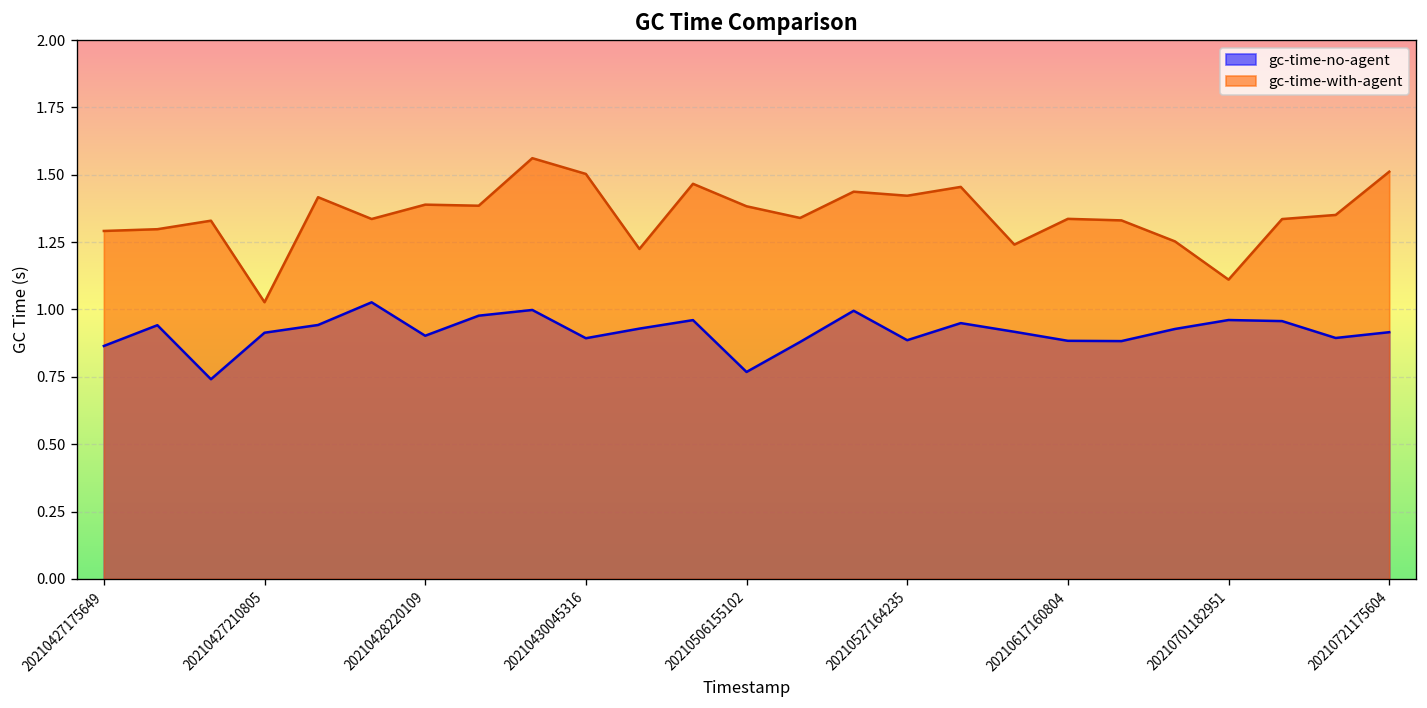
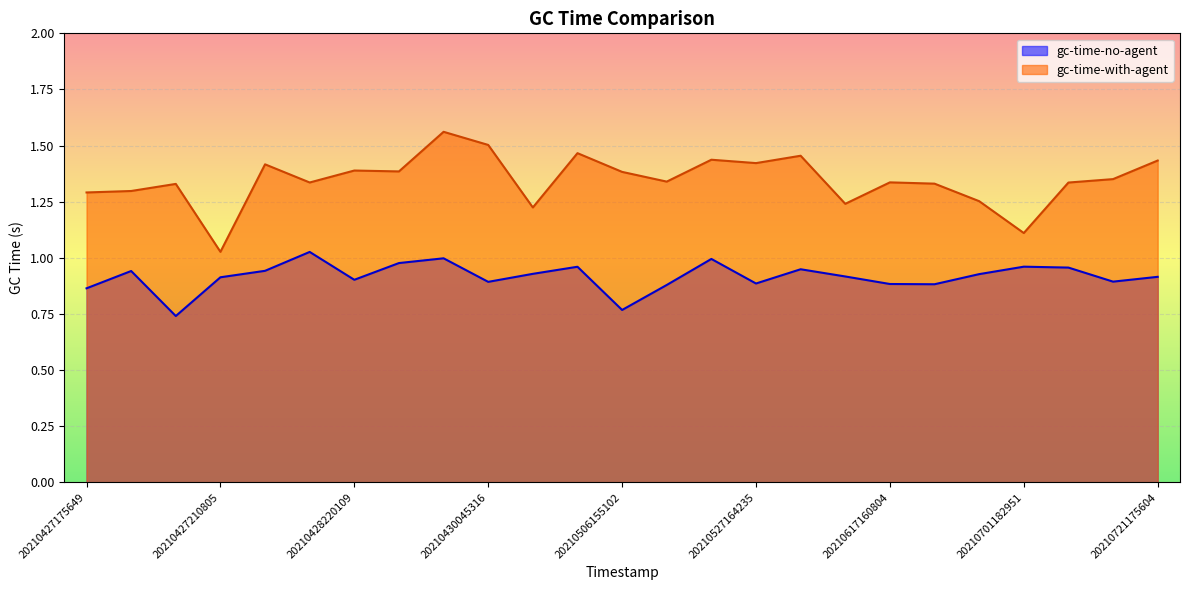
gc-time-with-agent, 20210721175604: 1.51 -> 1.43
